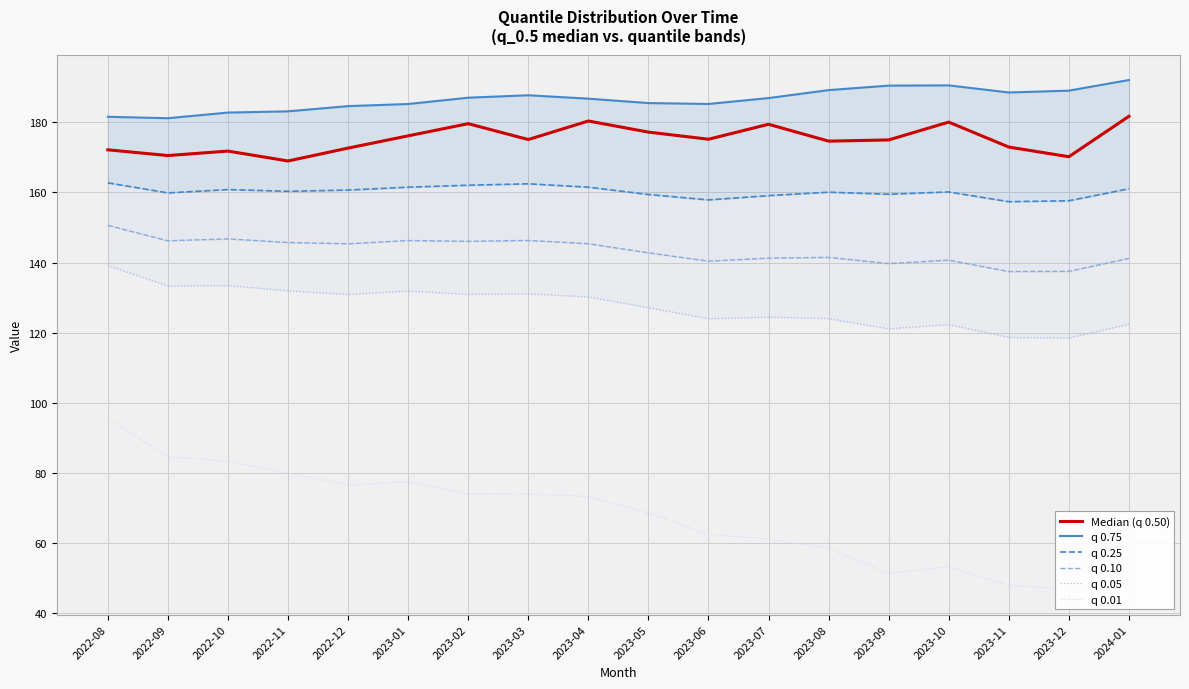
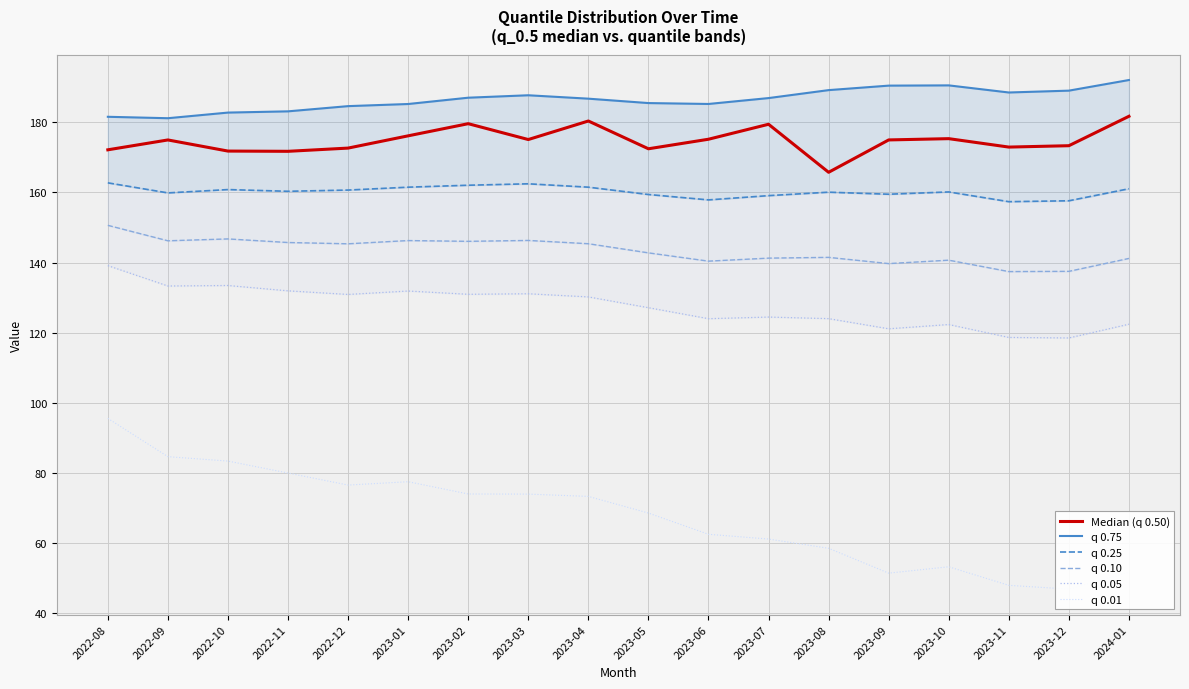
Median (q 0.50), 2022-09: 170 -> 175
Median (q 0.50), 2022-11: 169 -> 172
Median (q 0.50), 2023-05: 177 -> 172
Median (q 0.50), 2023-08: 175 -> 166
Median (q 0.50), 2023-10: 180 -> 175
Median (q 0.50), 2023-12: 170 -> 173
